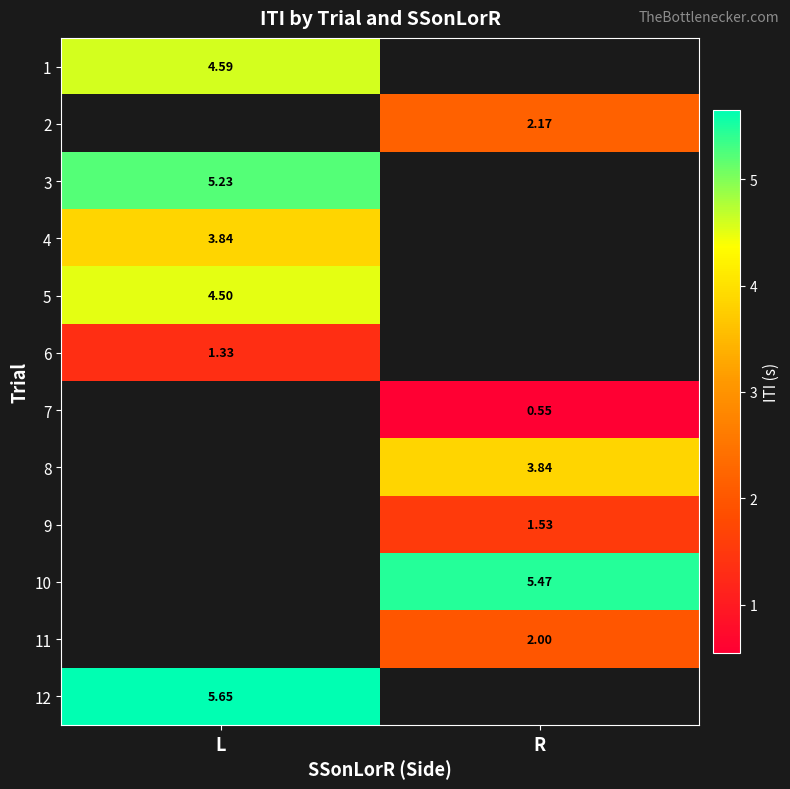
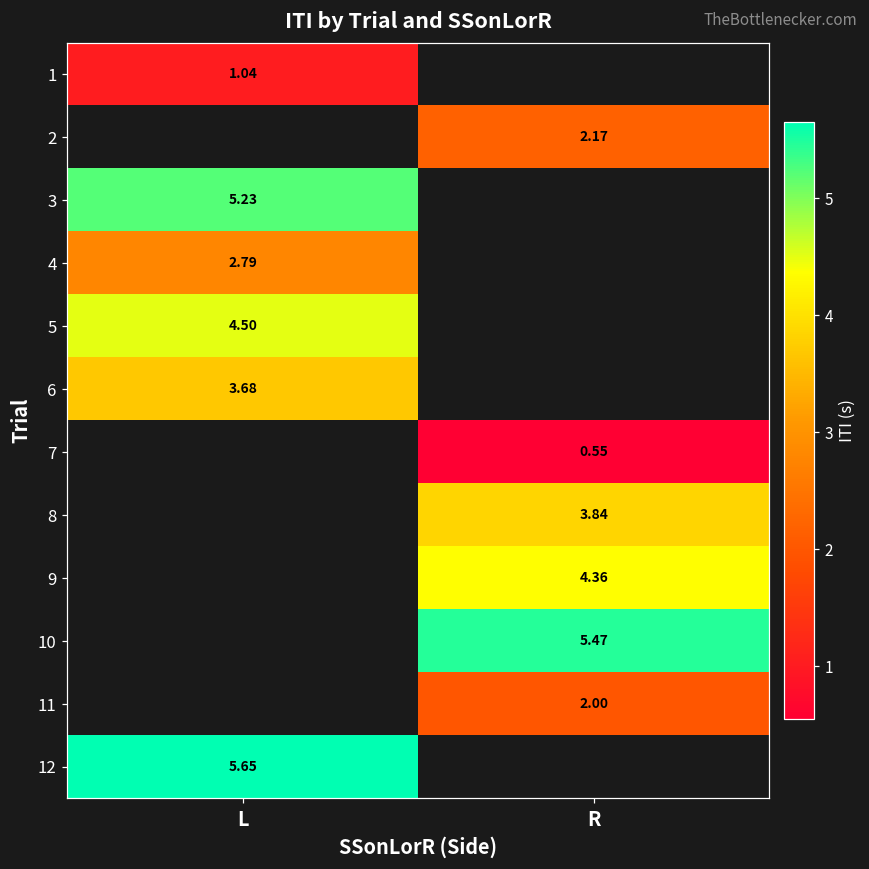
1, L: 4.59 -> 1.04
4, L: 3.84 -> 2.79
6, L: 1.33 -> 3.68
9, R: 1.53 -> 4.36
